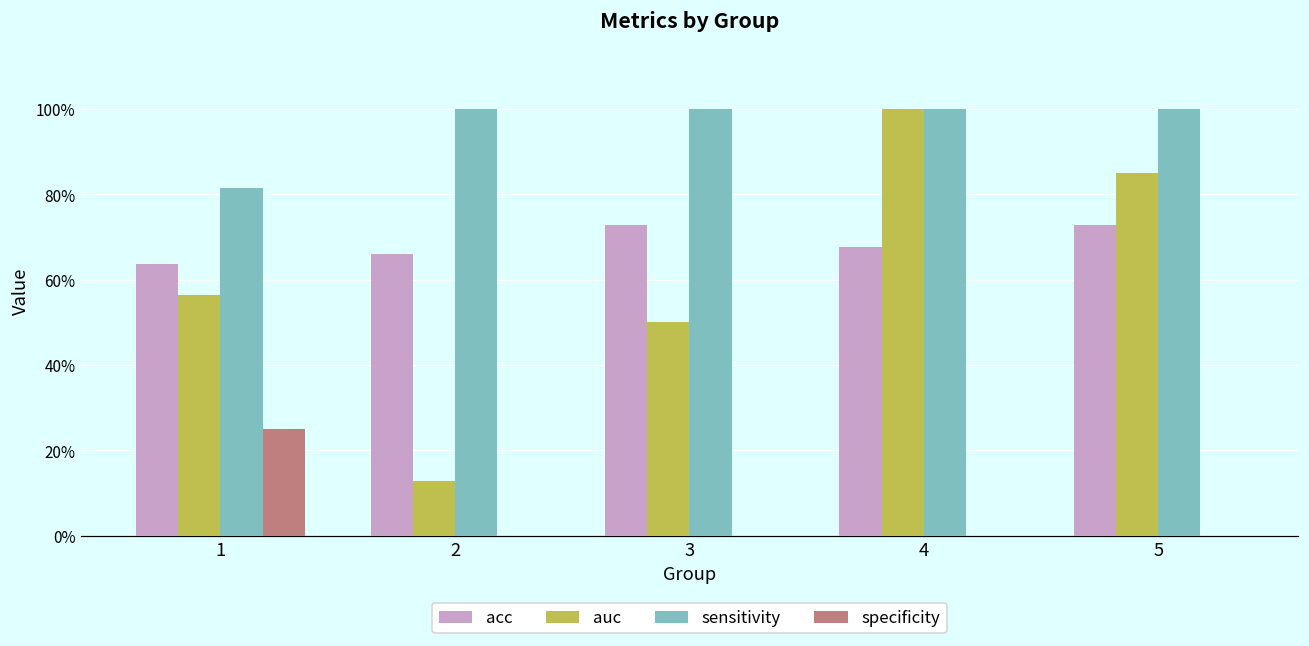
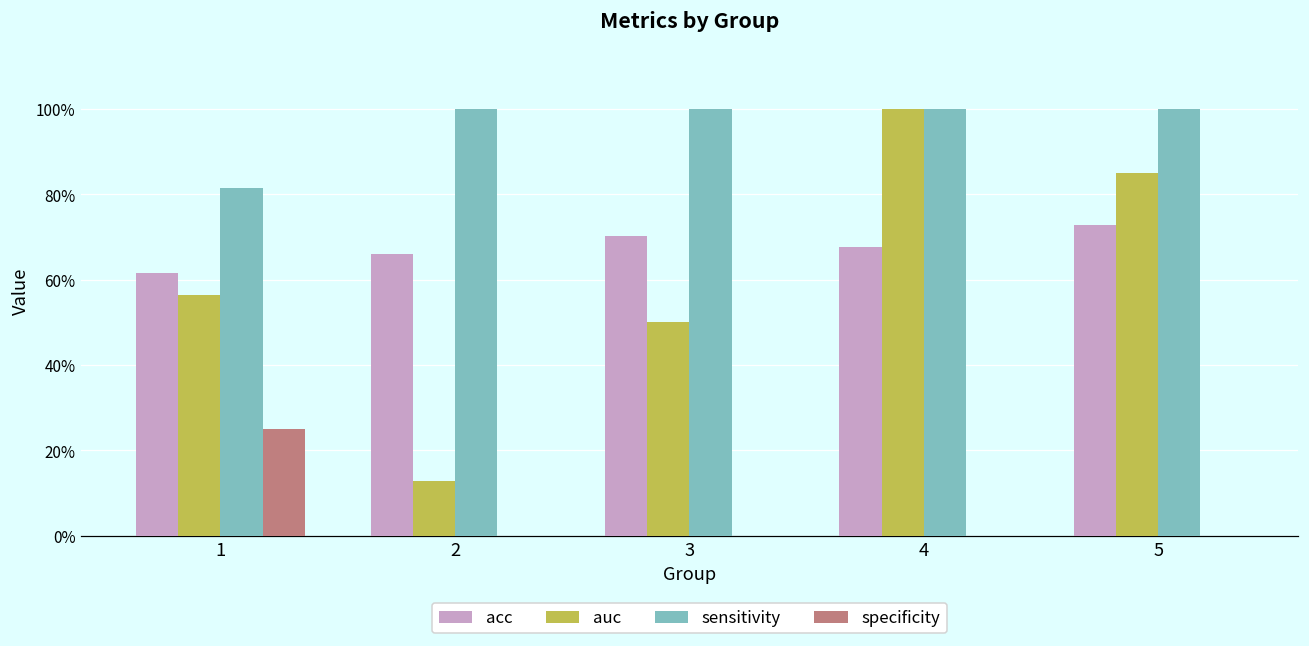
acc, 1: 64% -> 62%
acc, 3: 73% -> 70%
